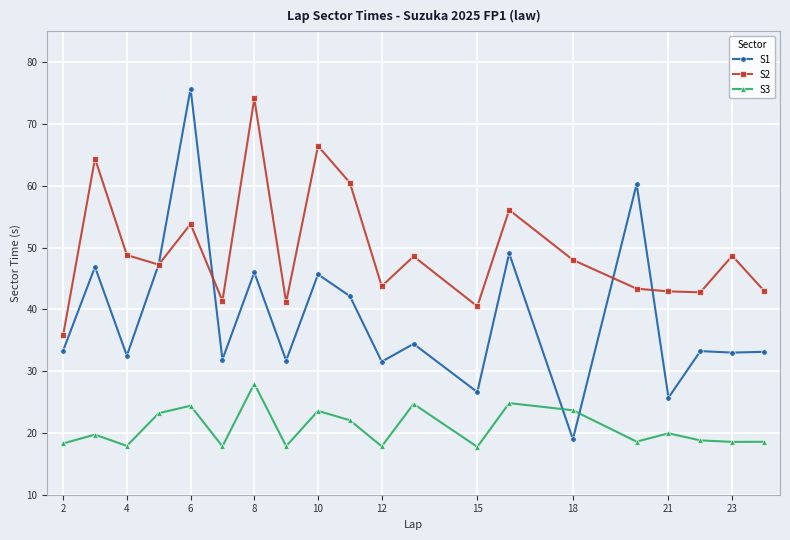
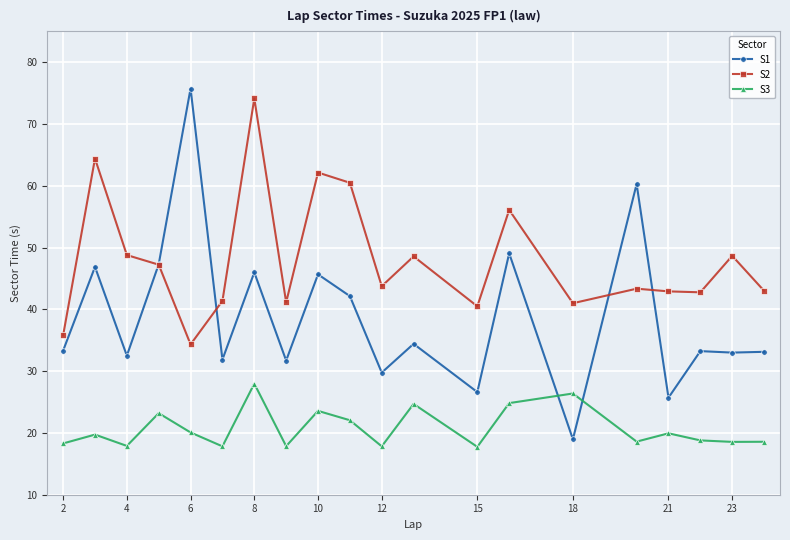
S2, 6: 54 -> 34
S3, 6: 24 -> 20
S2, 10: 66 -> 62
S1, 12: 32 -> 30
S2, 18: 48 -> 41
S3, 18: 24 -> 26
